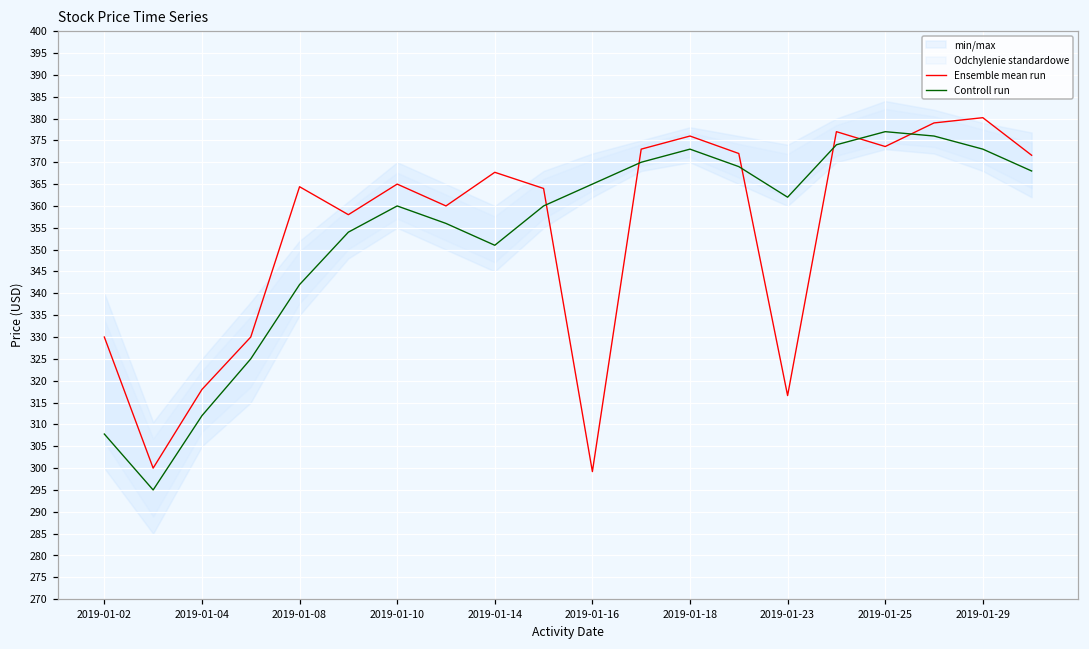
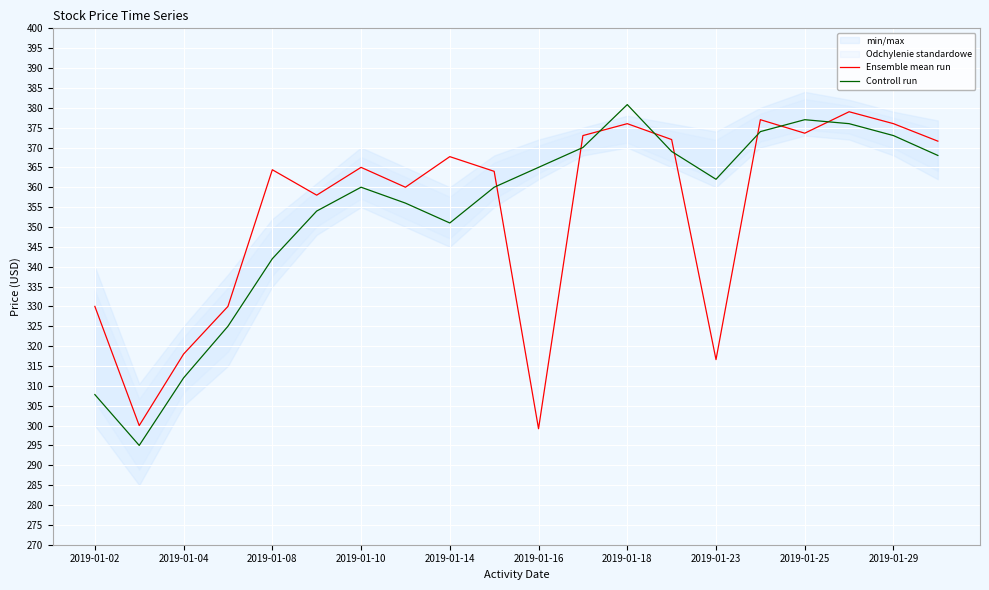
Controll run, 2019-01-18: 373 -> 381
Ensemble mean run, 2019-01-29: 380 -> 376
